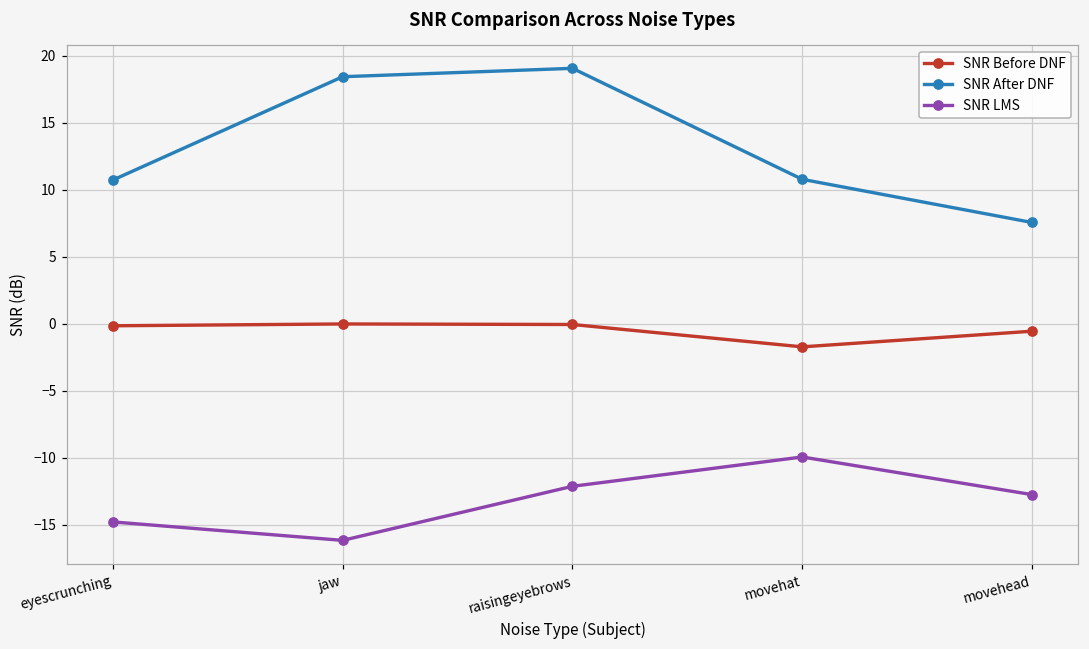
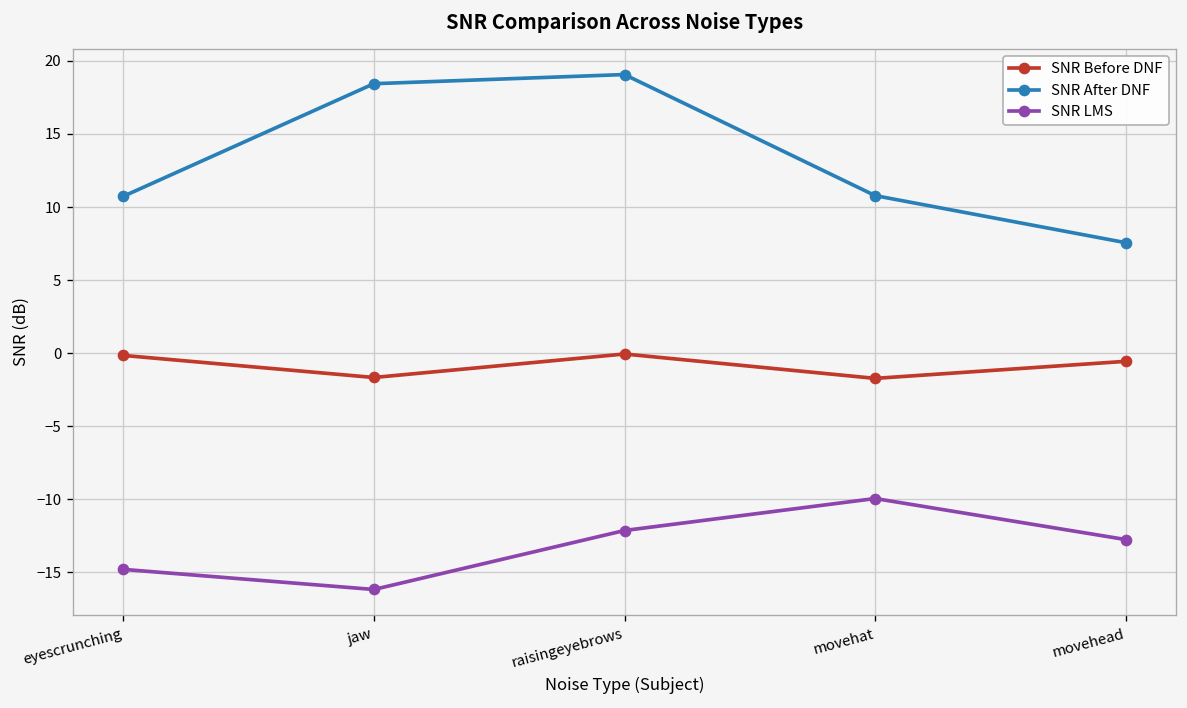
SNR Before DNF, jaw: 0.0 -> -1.7
